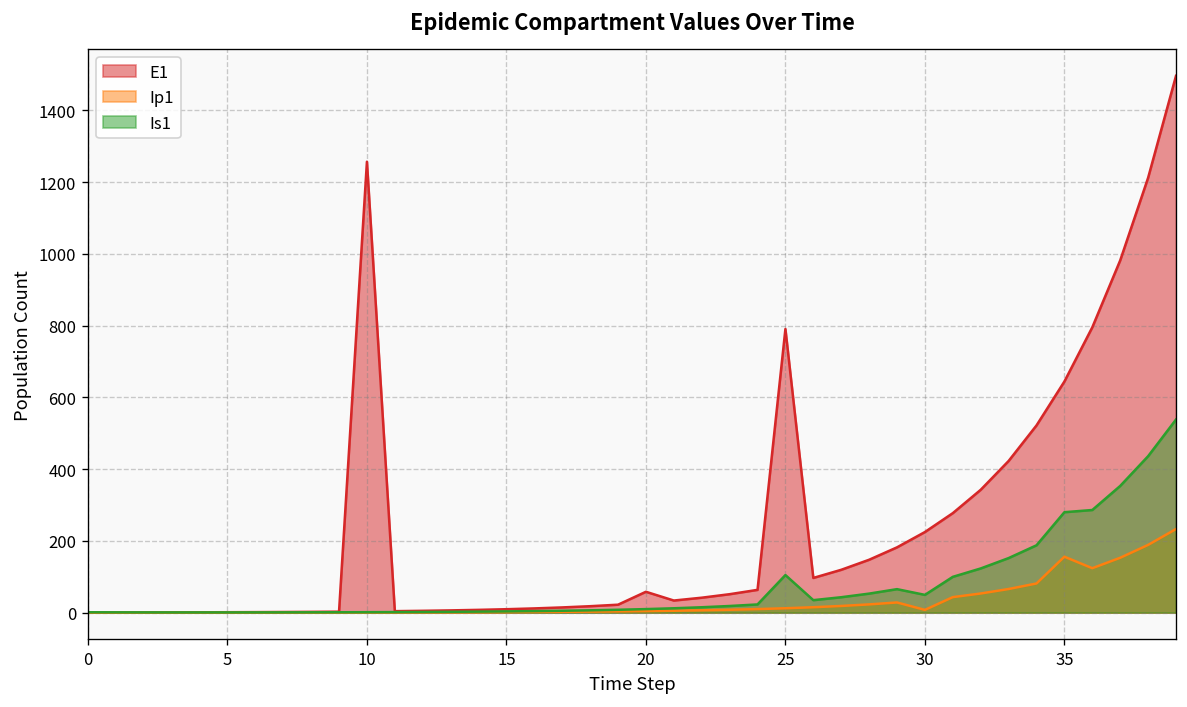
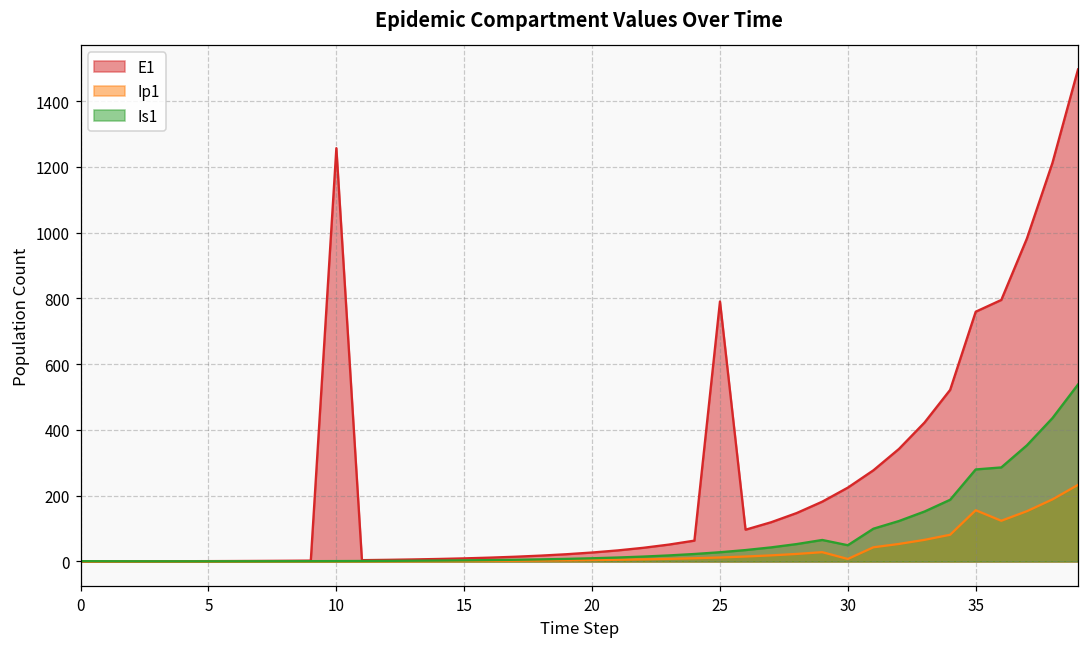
E1, 20: 60 -> 30
Is1, 25: 100 -> 30
E1, 35: 640 -> 760
